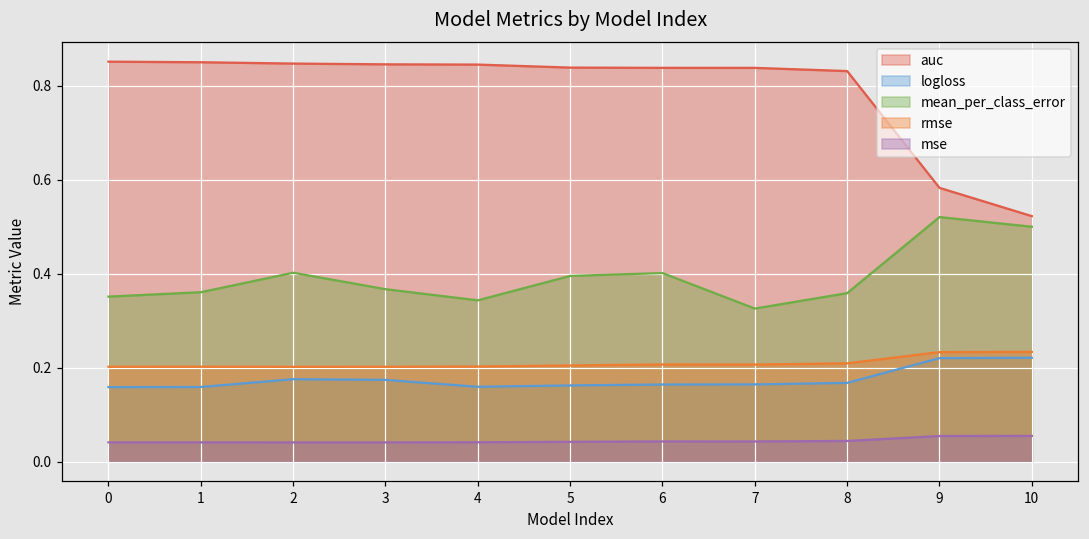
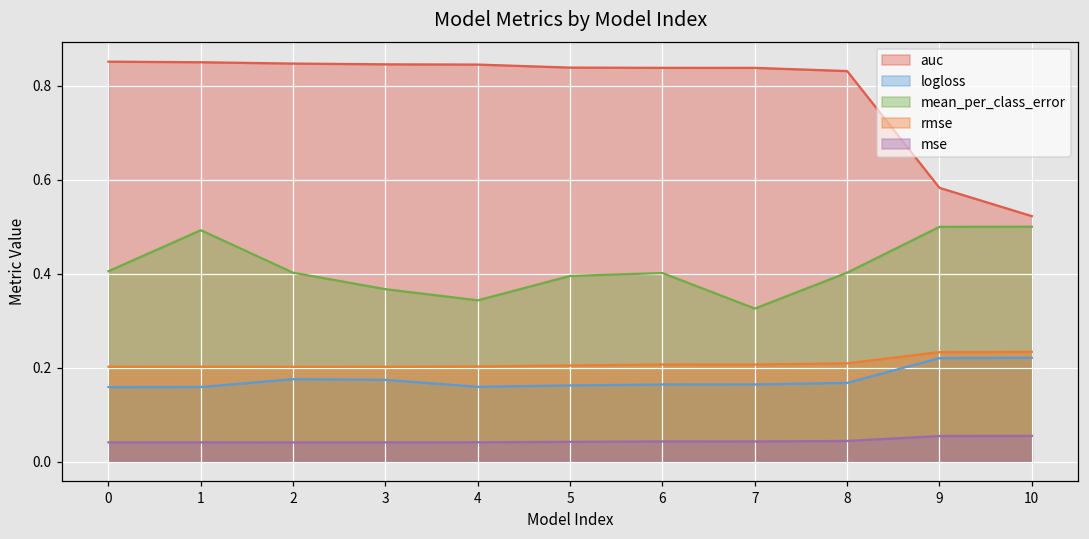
mean_per_class_error, 0: 0.35 -> 0.41
mean_per_class_error, 1: 0.36 -> 0.49
mean_per_class_error, 8: 0.36 -> 0.40
mean_per_class_error, 9: 0.52 -> 0.50
